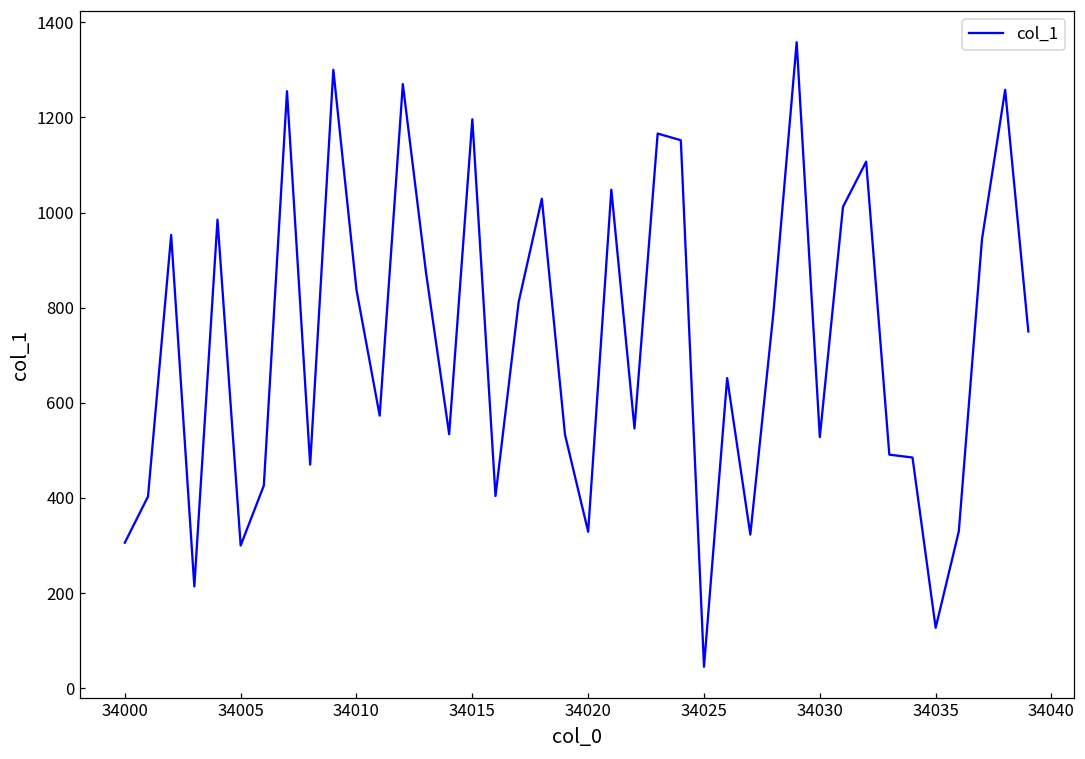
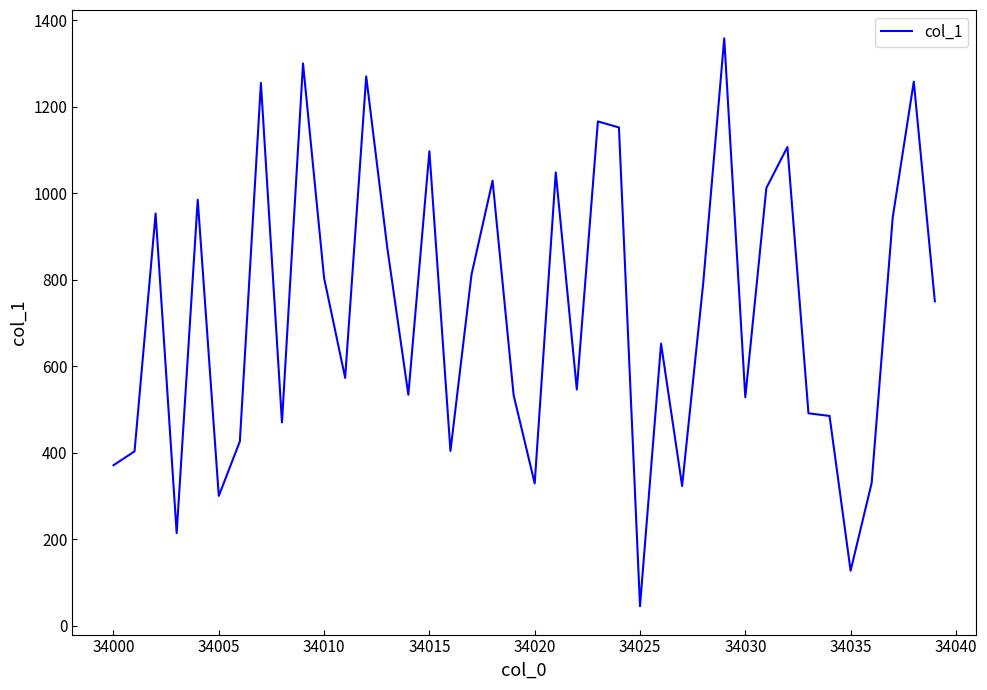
34000: 310 -> 370
34010: 840 -> 800
34015: 1200 -> 1100
